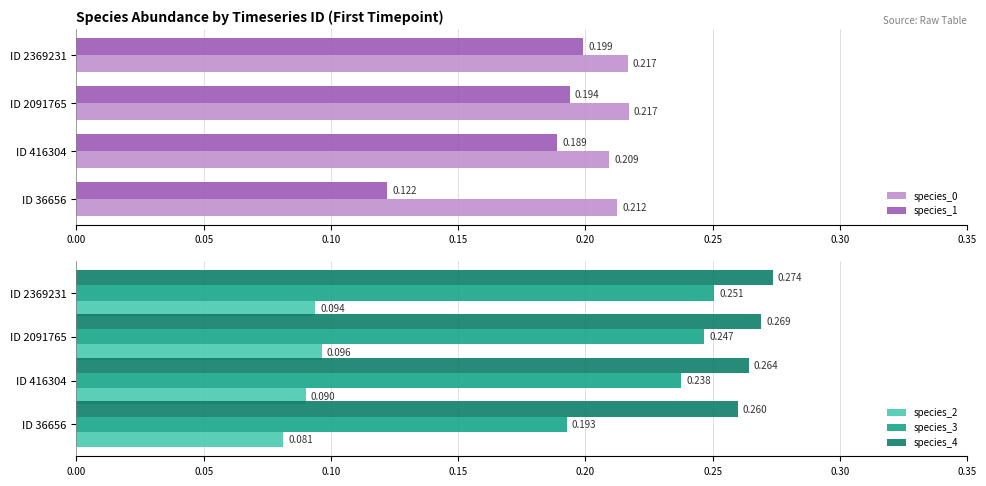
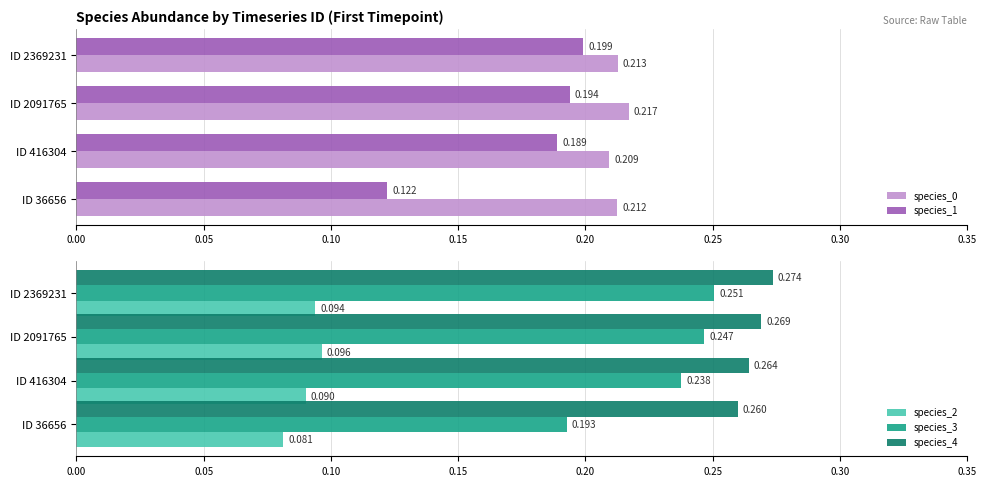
Species Abundance by Timeseries ID (First Timepoint), species_0, ID 2369231: 0.217 -> 0.213
